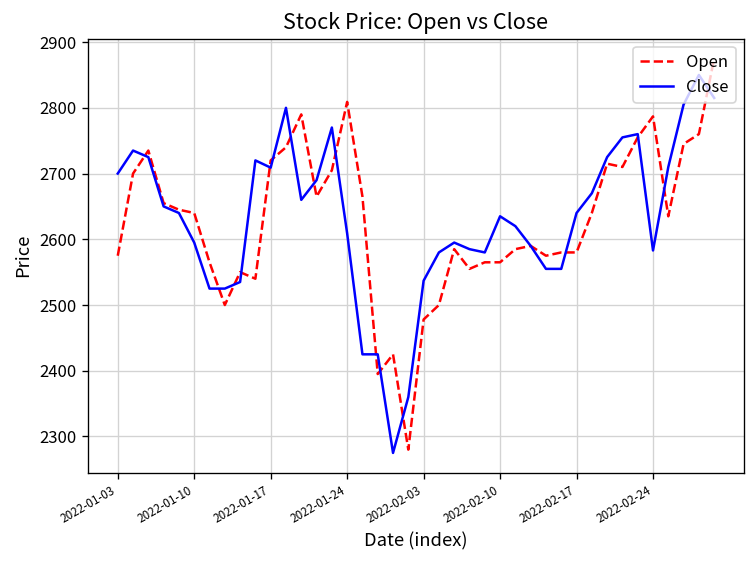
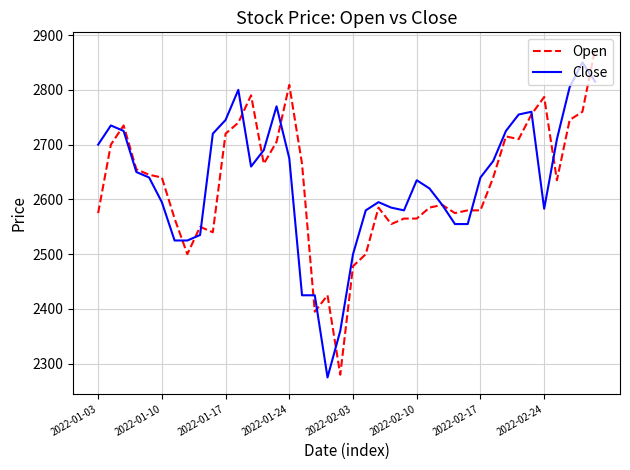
Close, 2022-01-17: 2710 -> 2750
Close, 2022-01-24: 2610 -> 2680
Close, 2022-02-03: 2540 -> 2500
